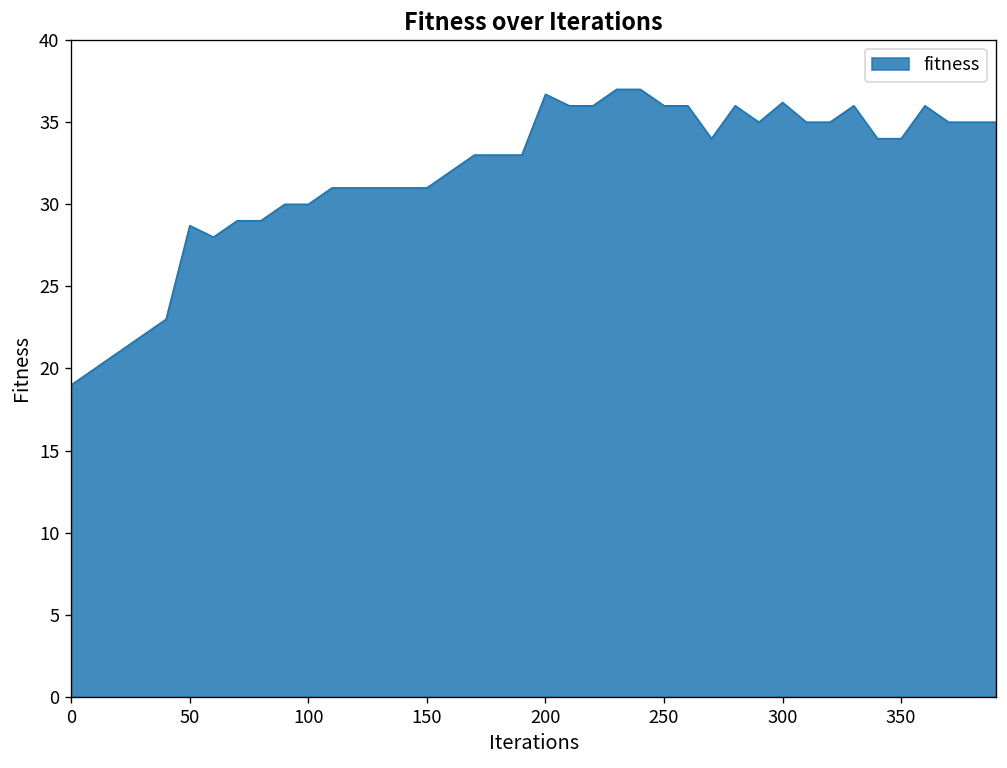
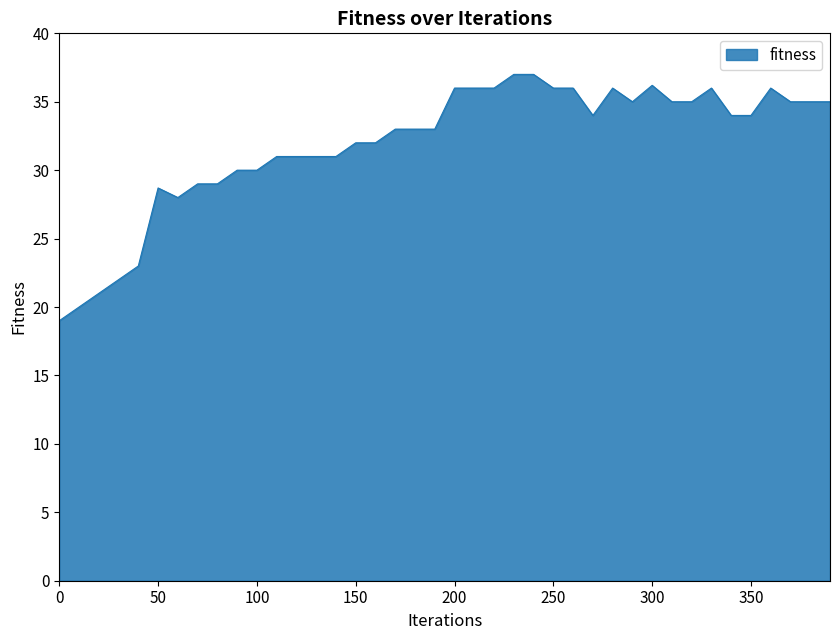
150: 31 -> 32
200: 36.7 -> 36.0
